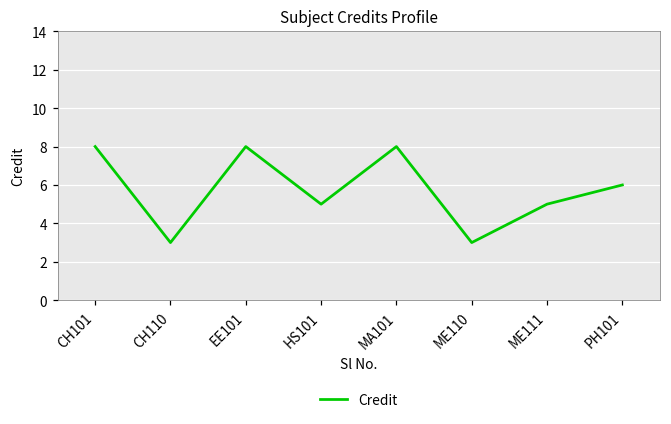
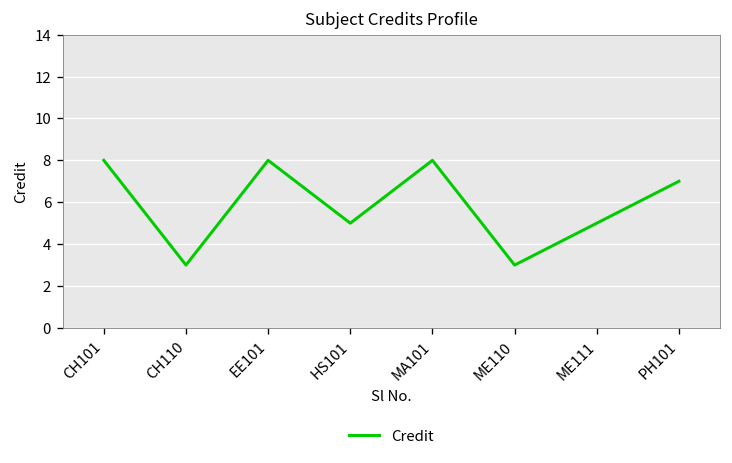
PH101: 6 -> 7
